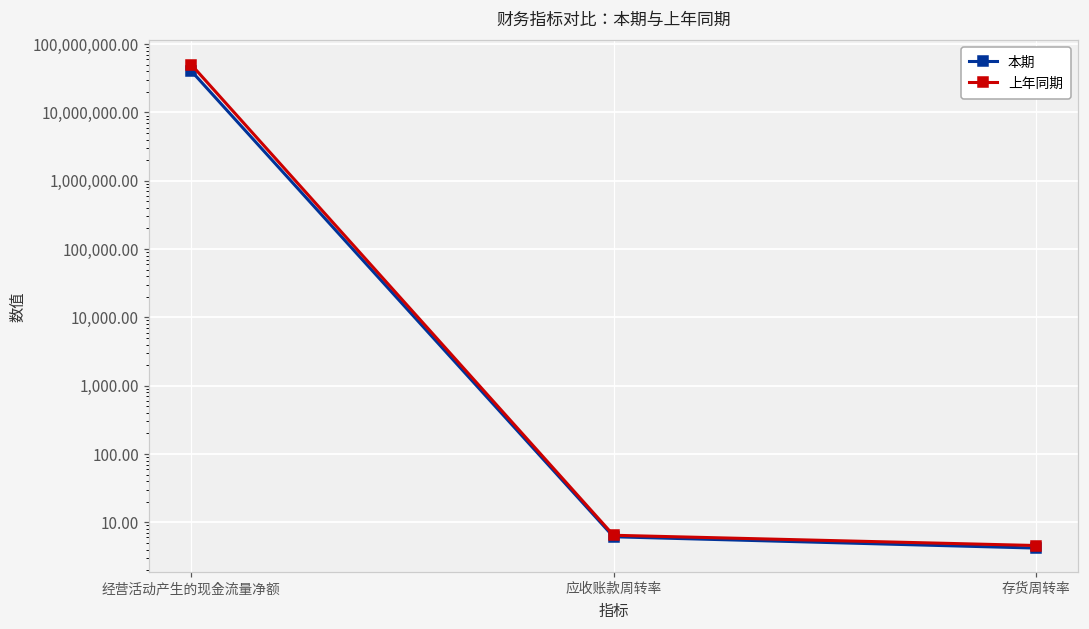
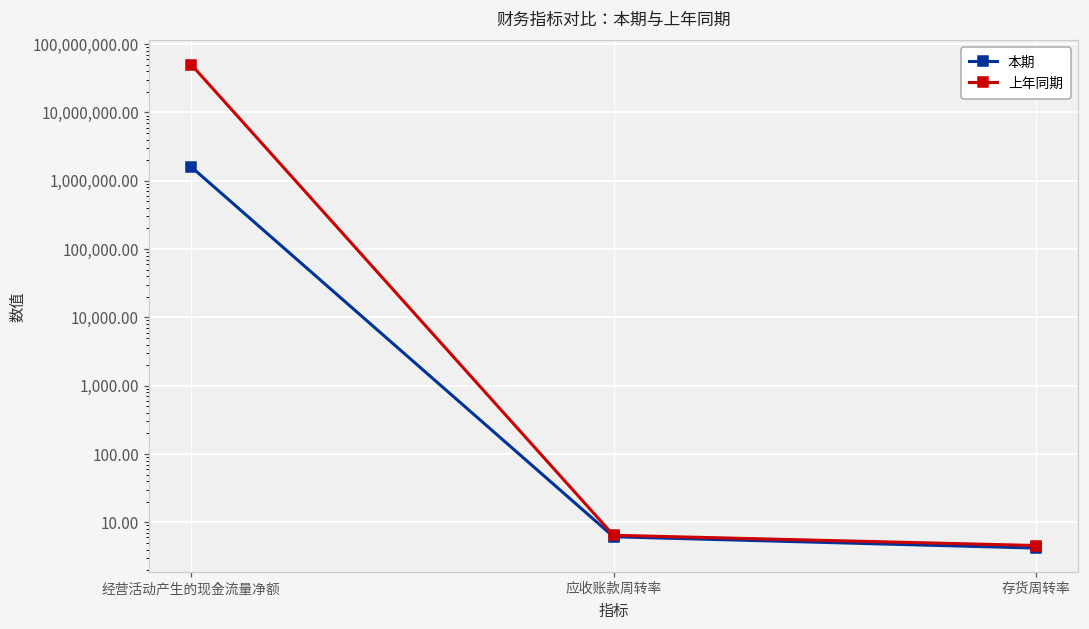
本期, 经营活动产生的现金流量净额: 40,000,000 -> 1,600,000
